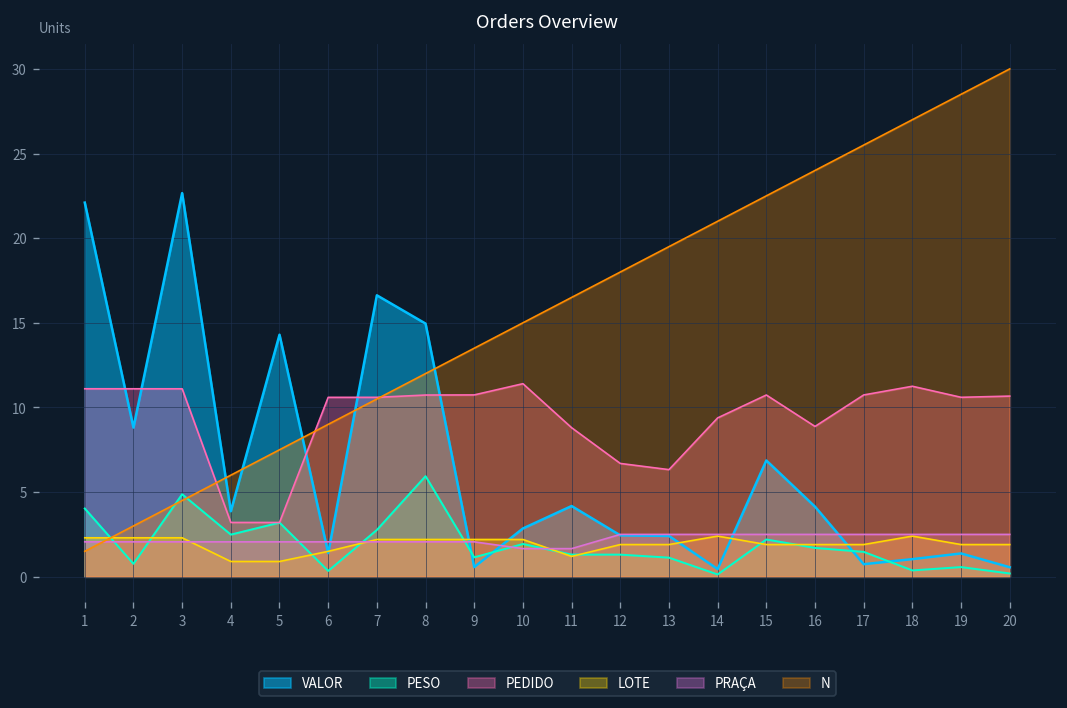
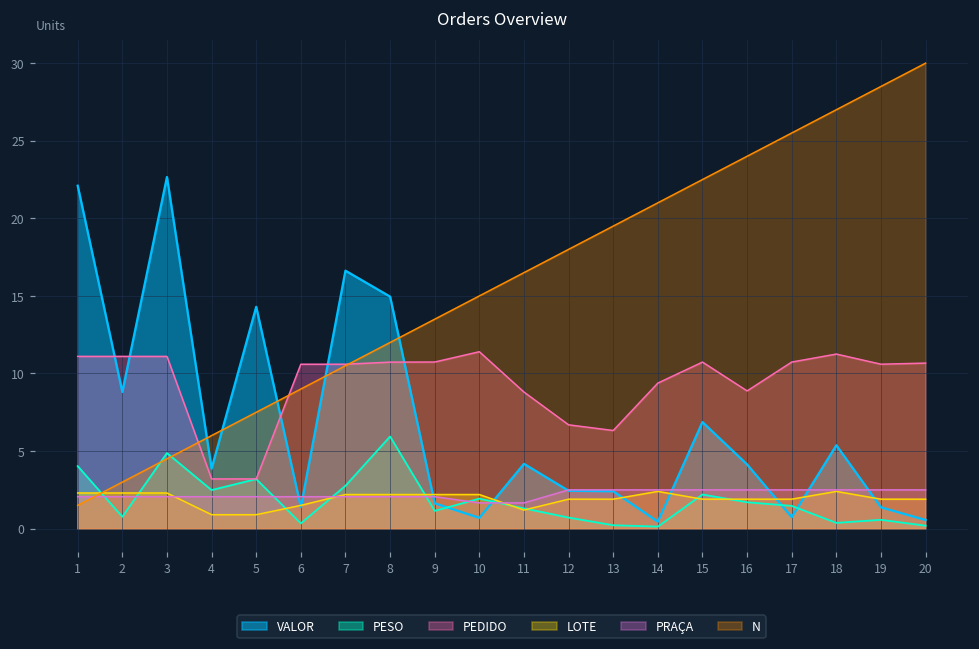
VALOR, 9: 0.6 -> 1.6
VALOR, 10: 2.9 -> 0.7
PESO, 12: 1.3 -> 0.7
PESO, 13: 1.1 -> 0.2
VALOR, 18: 1.0 -> 5.4
